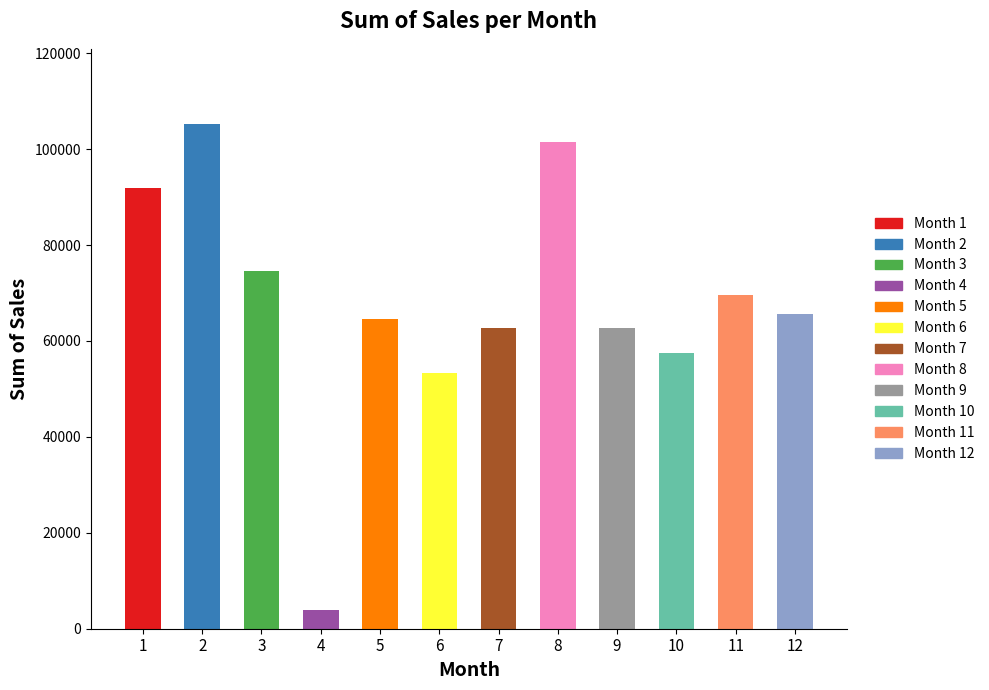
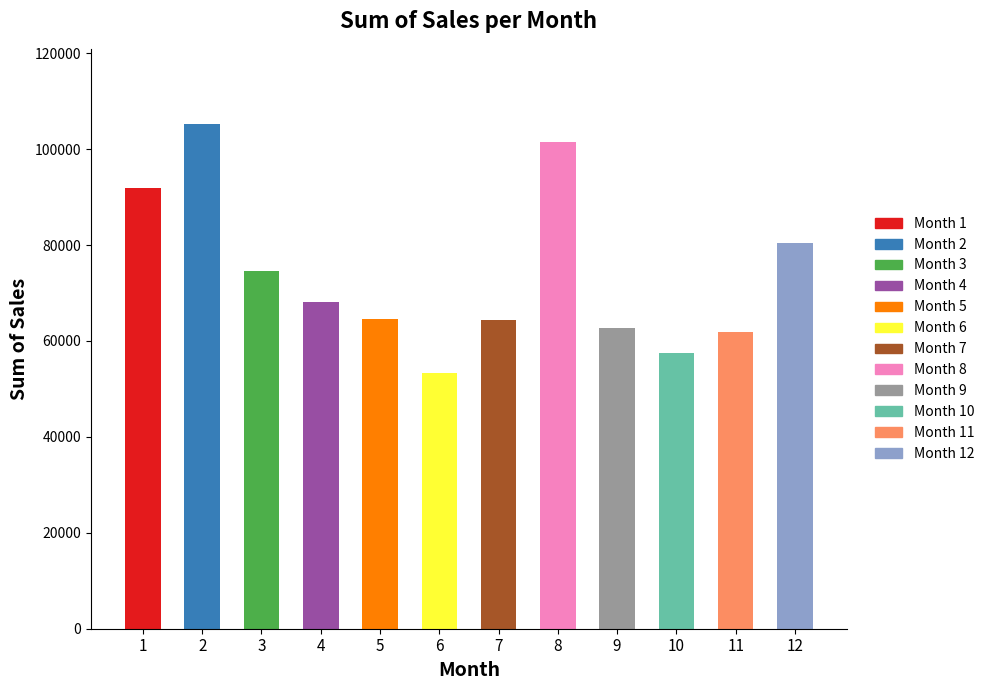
4: 4000 -> 68000
7: 63000 -> 64000
11: 70000 -> 62000
12: 66000 -> 80000
